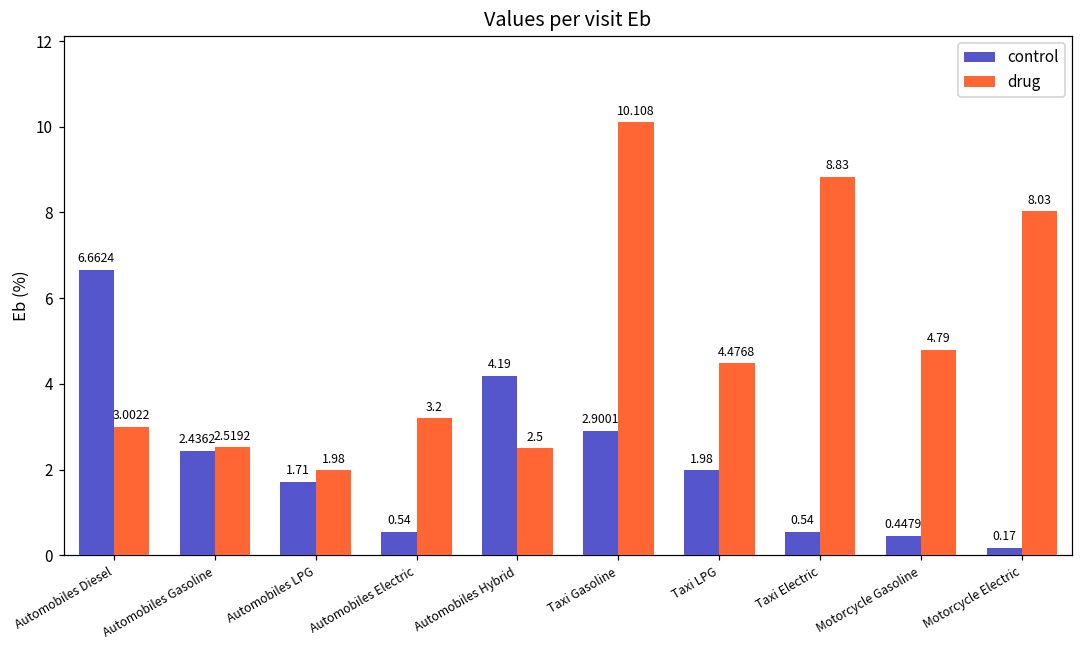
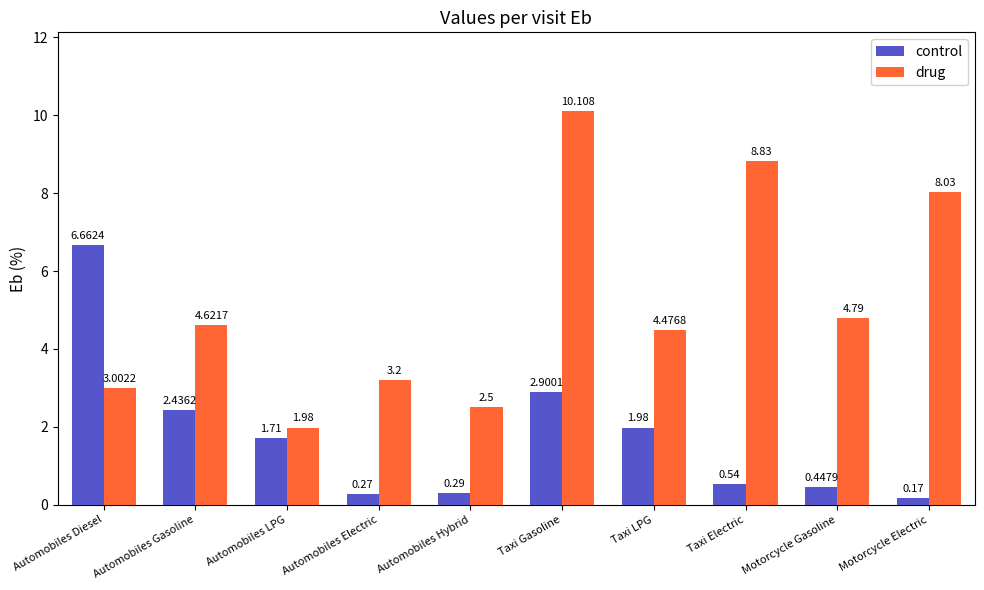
drug, Automobiles Gasoline: 2.5192 -> 4.6217
control, Automobiles Electric: 0.54 -> 0.27
control, Automobiles Hybrid: 4.19 -> 0.29
